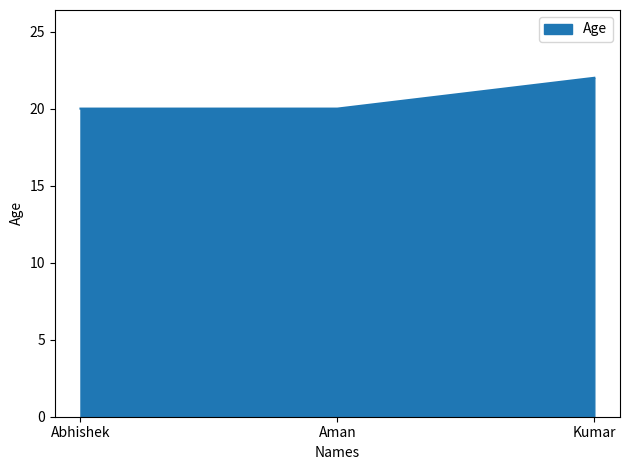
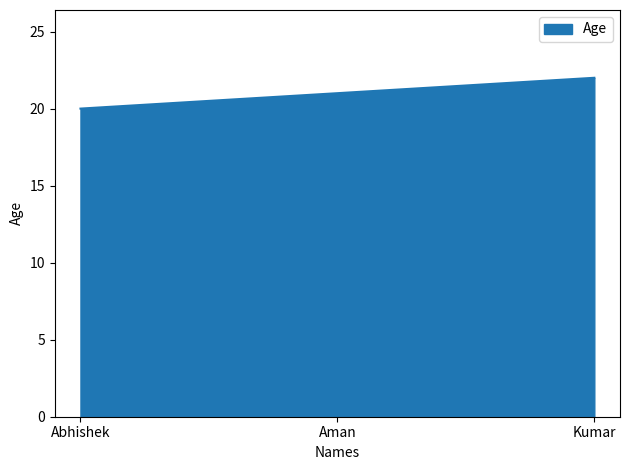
Aman: 20 -> 21
